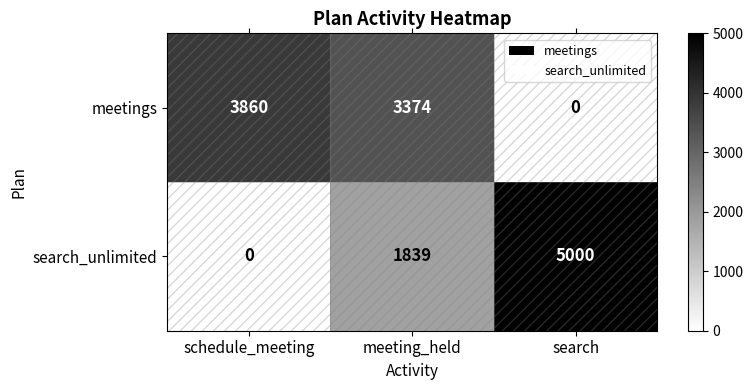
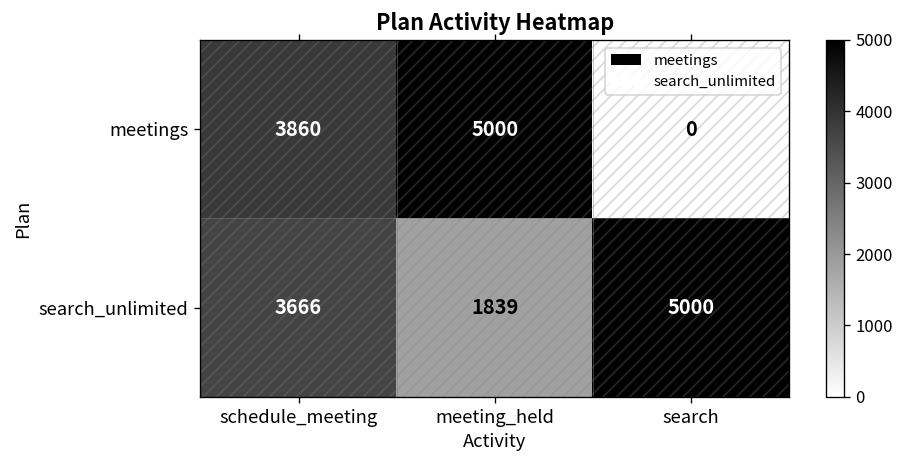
meetings, meeting_held: 3374 -> 5000
search_unlimited, schedule_meeting: 0 -> 3666
